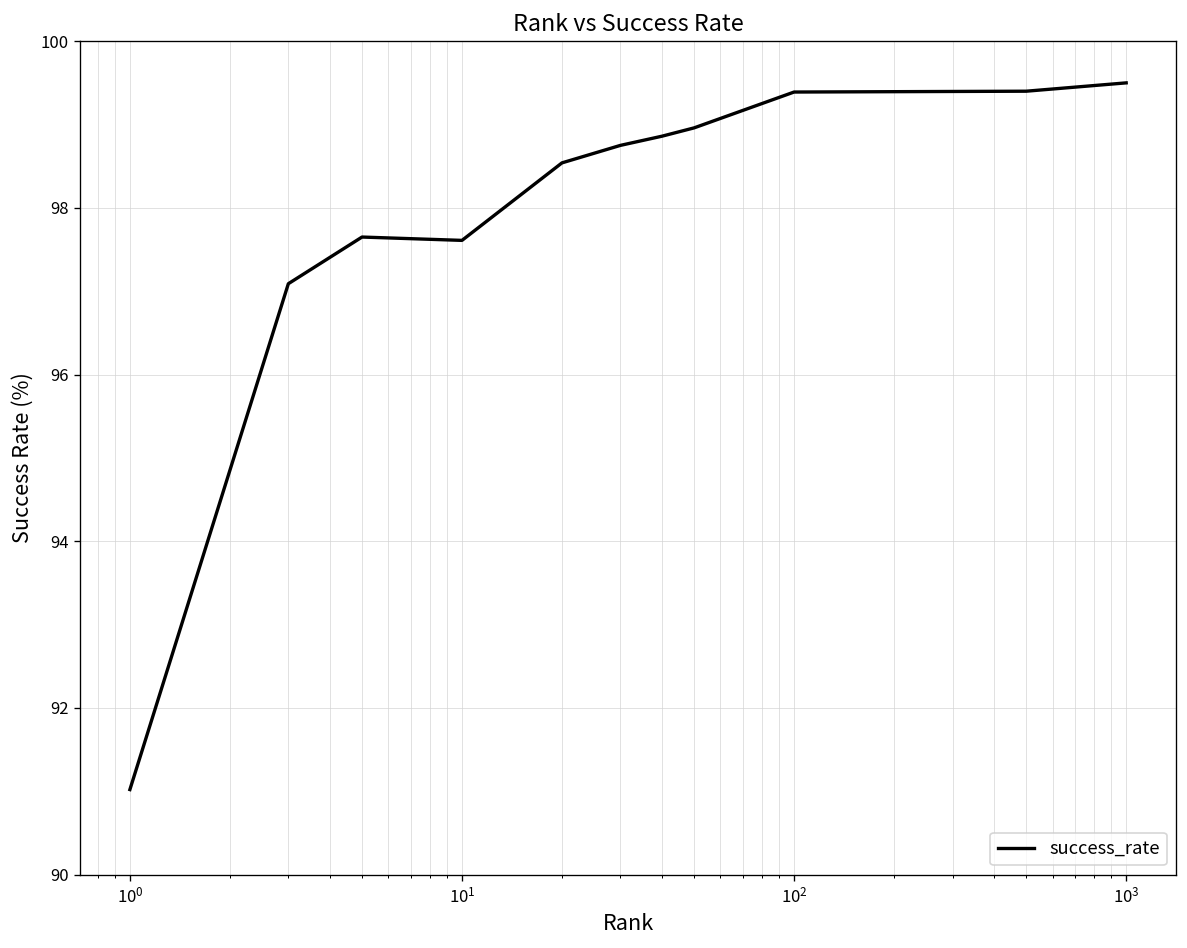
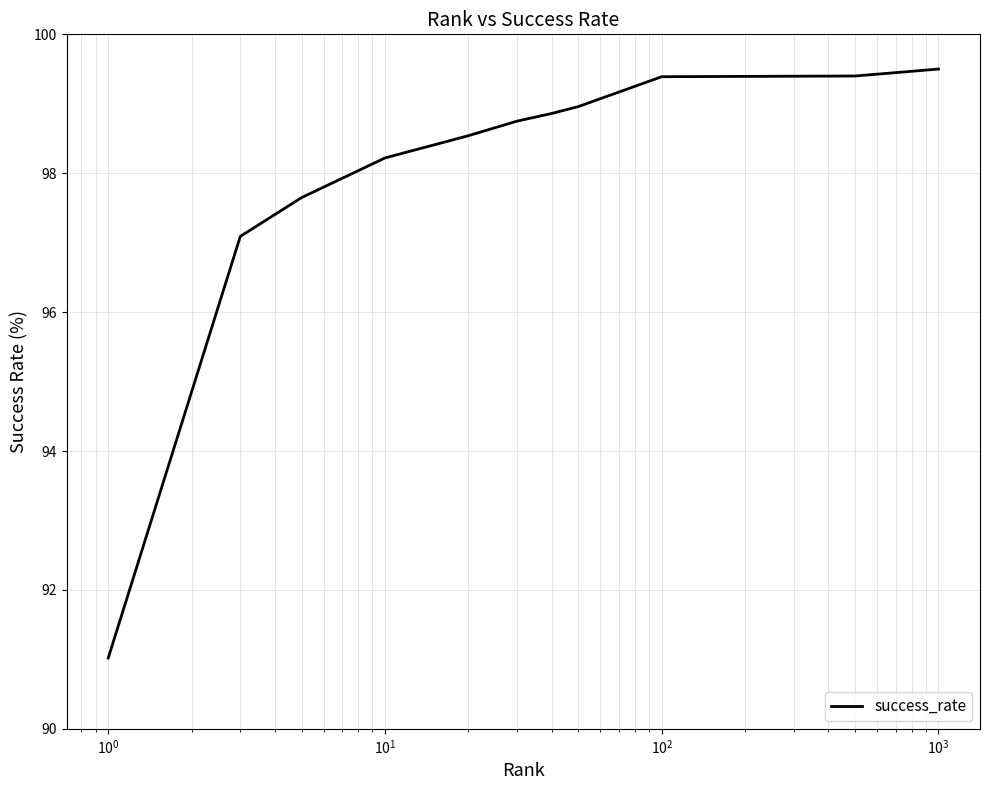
10^1: 97.6 -> 98.2
